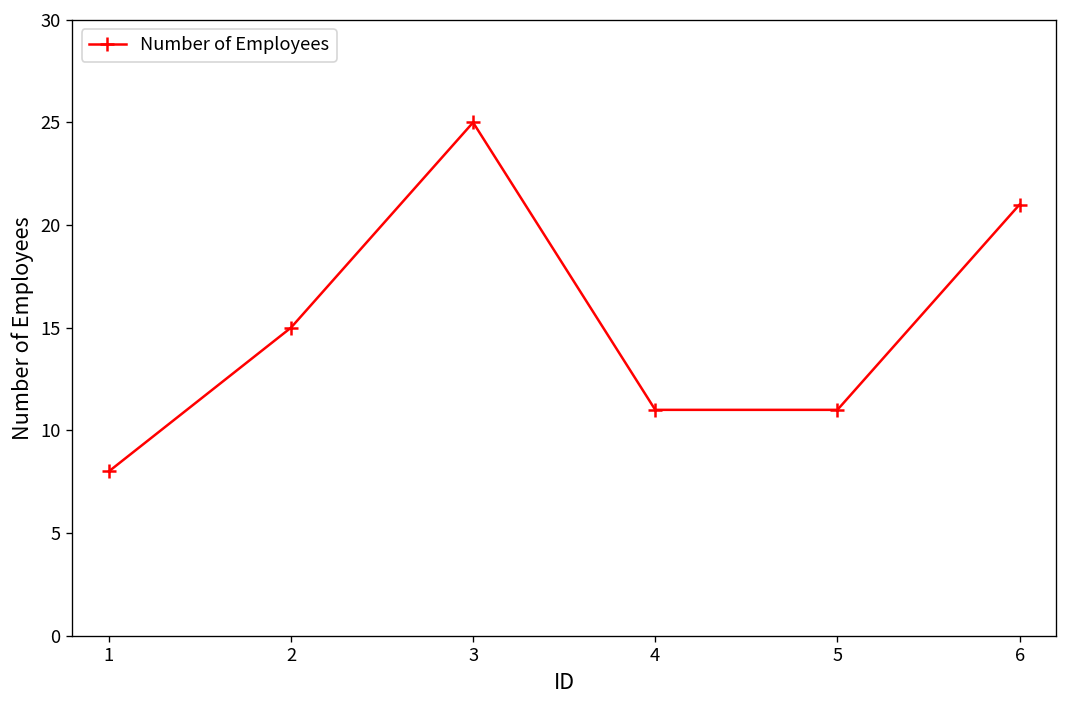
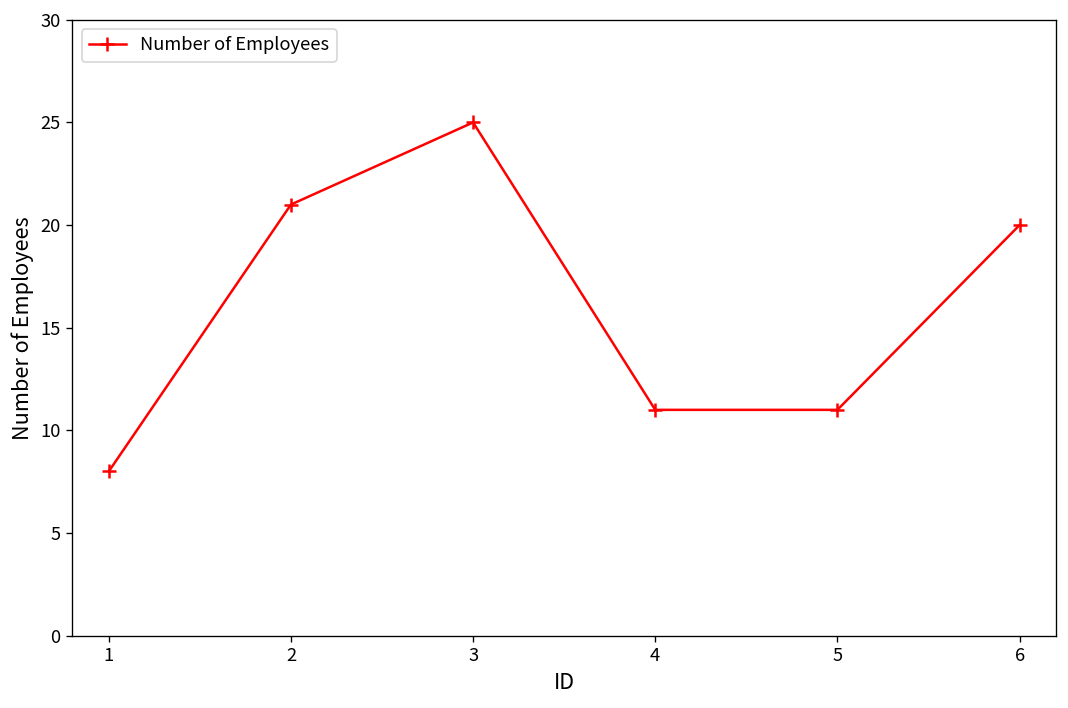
2: 15 -> 21
6: 21 -> 20
